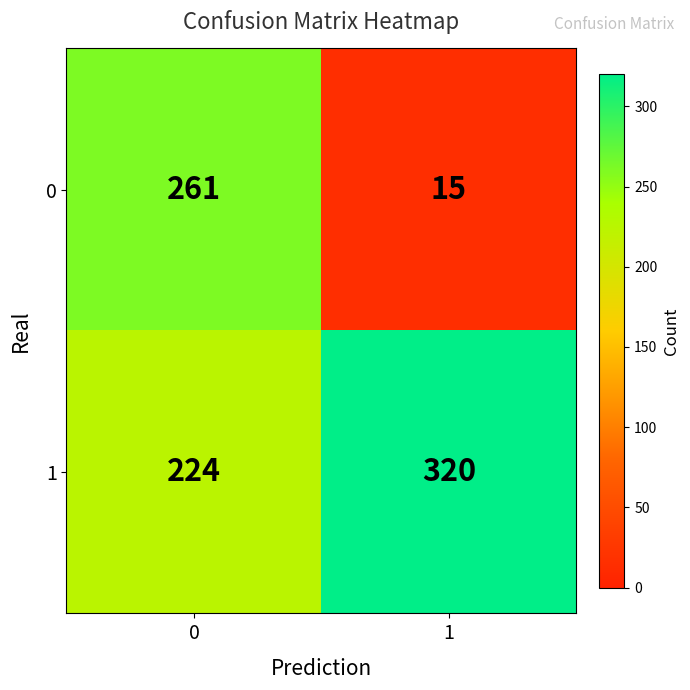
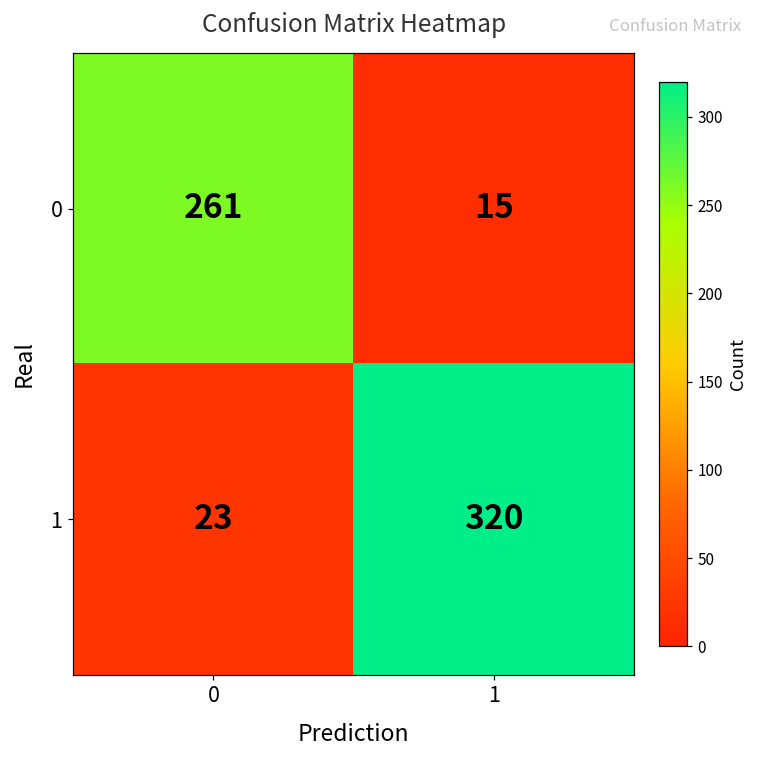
1, 0: 224 -> 23
